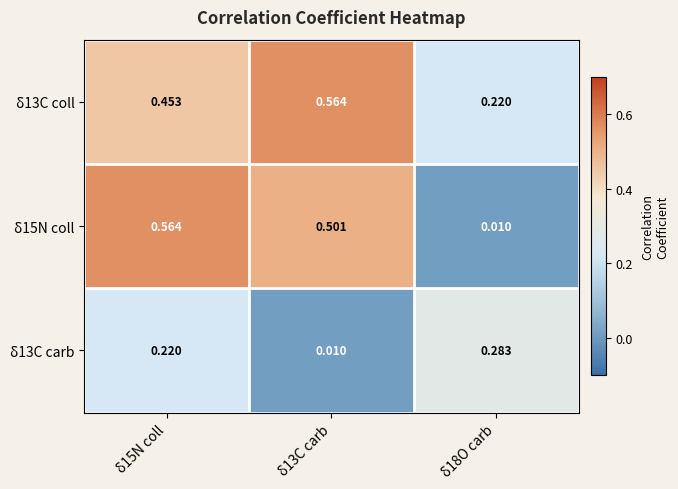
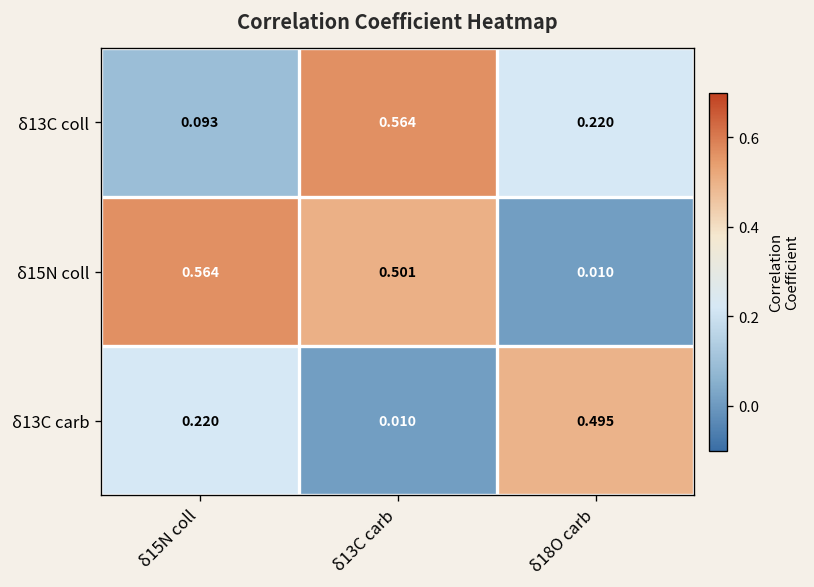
δ13C coll, δ15N coll: 0.453 -> 0.093
δ13C carb, δ18O carb: 0.283 -> 0.495
